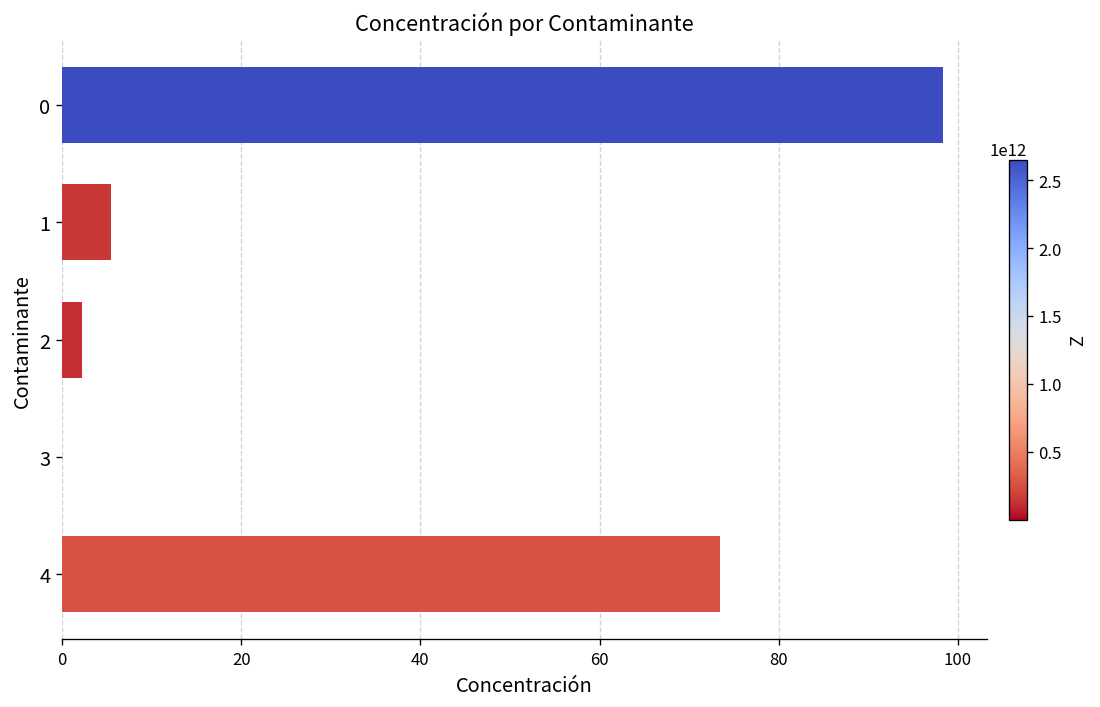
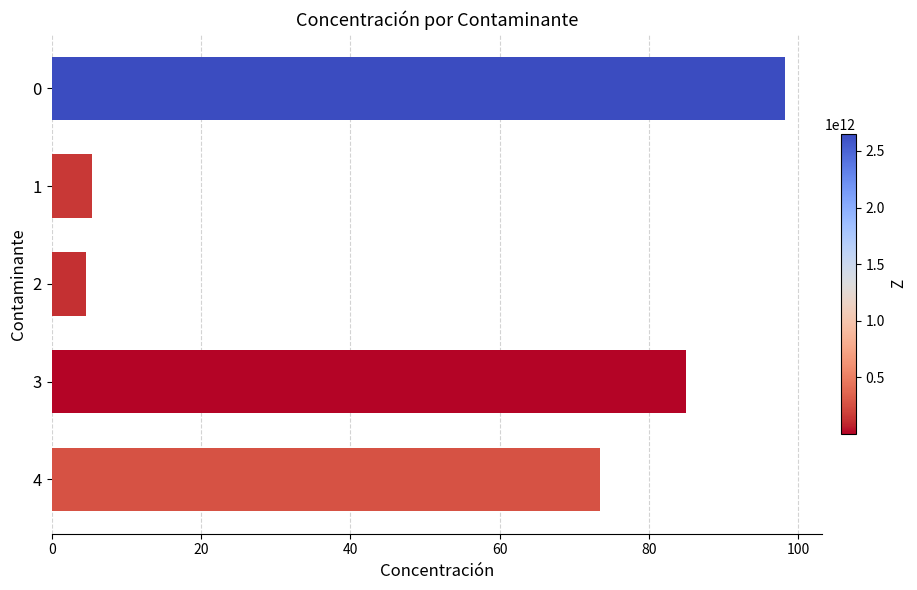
2: 2 -> 5
3: 0 -> 85
